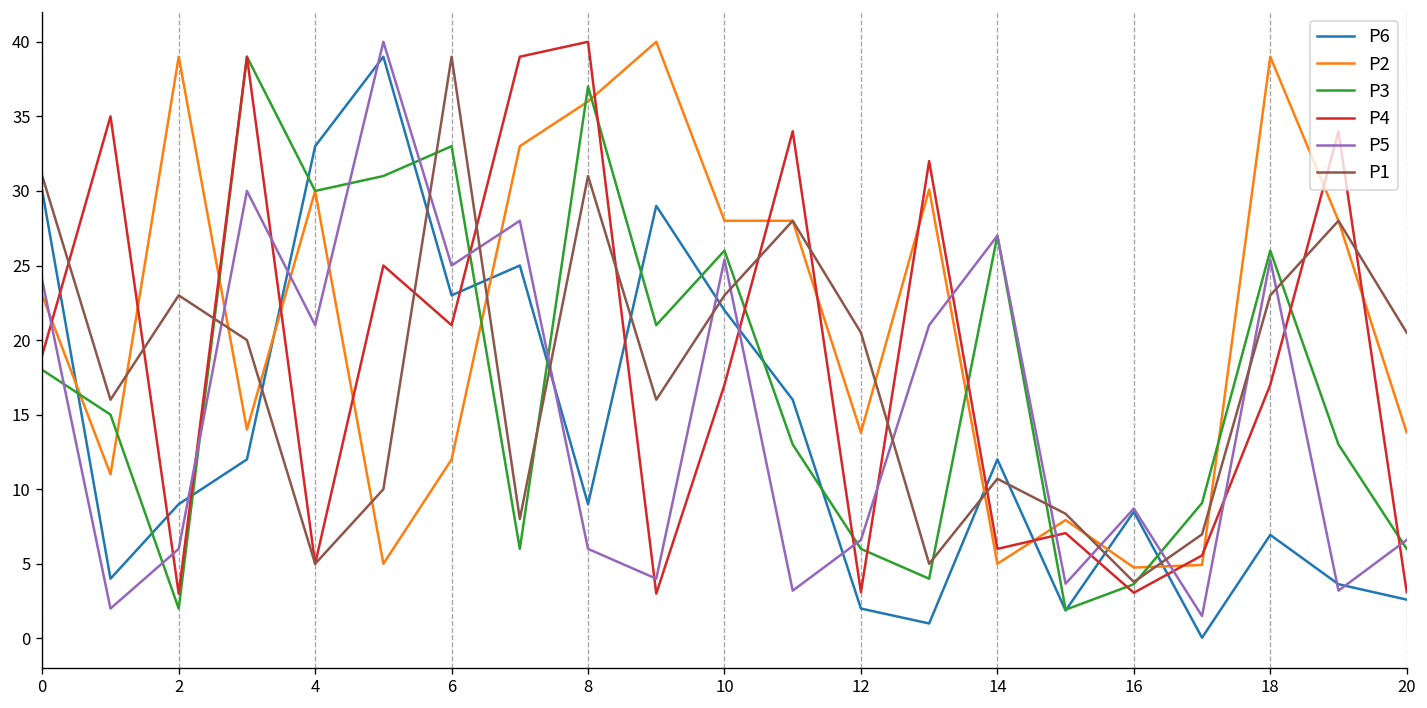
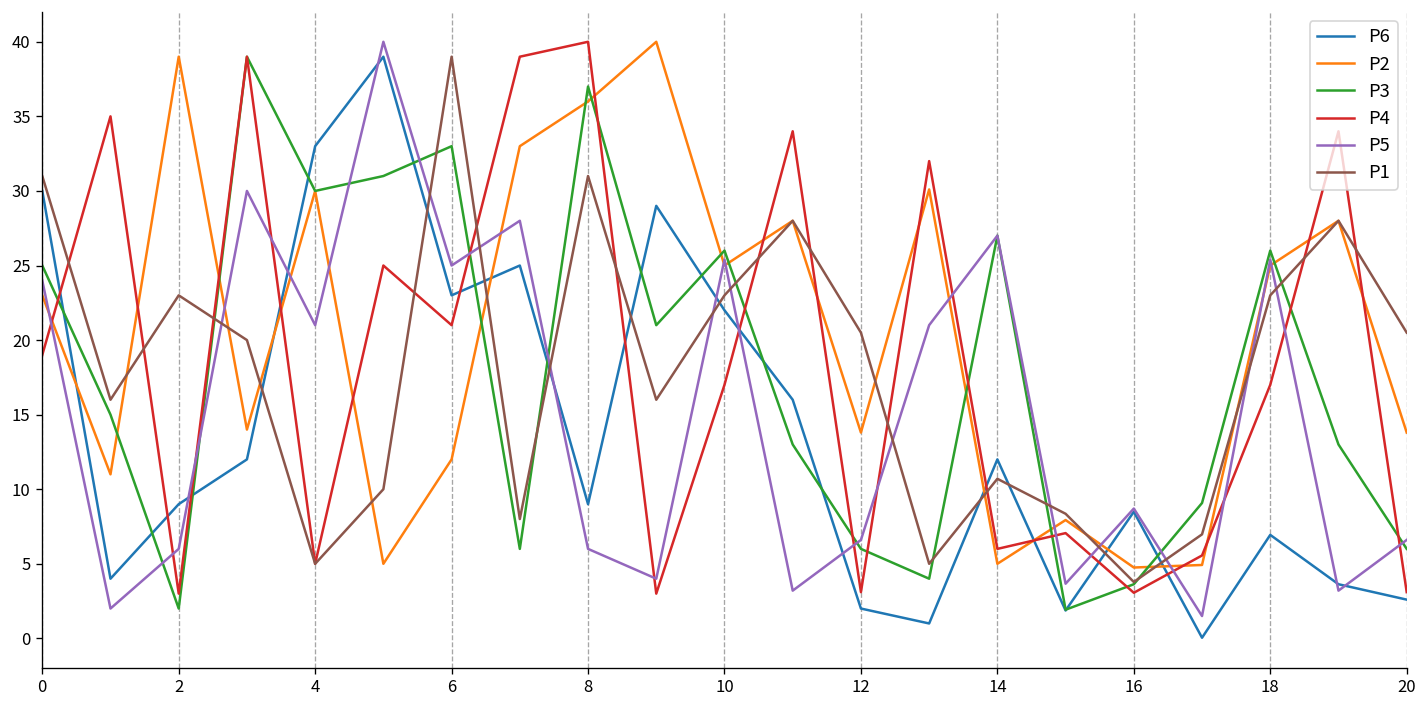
P3, 0: 18 -> 25
P2, 10: 28 -> 25
P2, 18: 39 -> 25
